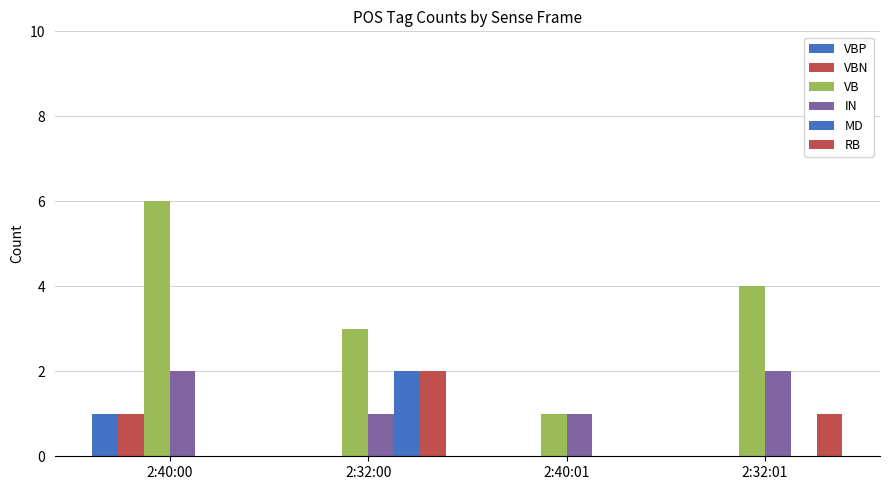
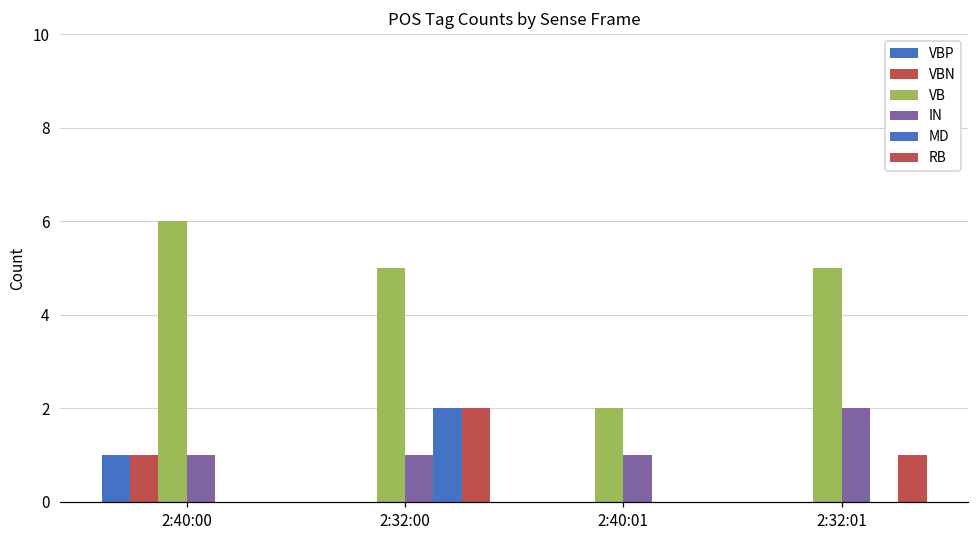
IN, 2:40:00: 2 -> 1
VB, 2:32:00: 3 -> 5
VB, 2:40:01: 1 -> 2
VB, 2:32:01: 4 -> 5
